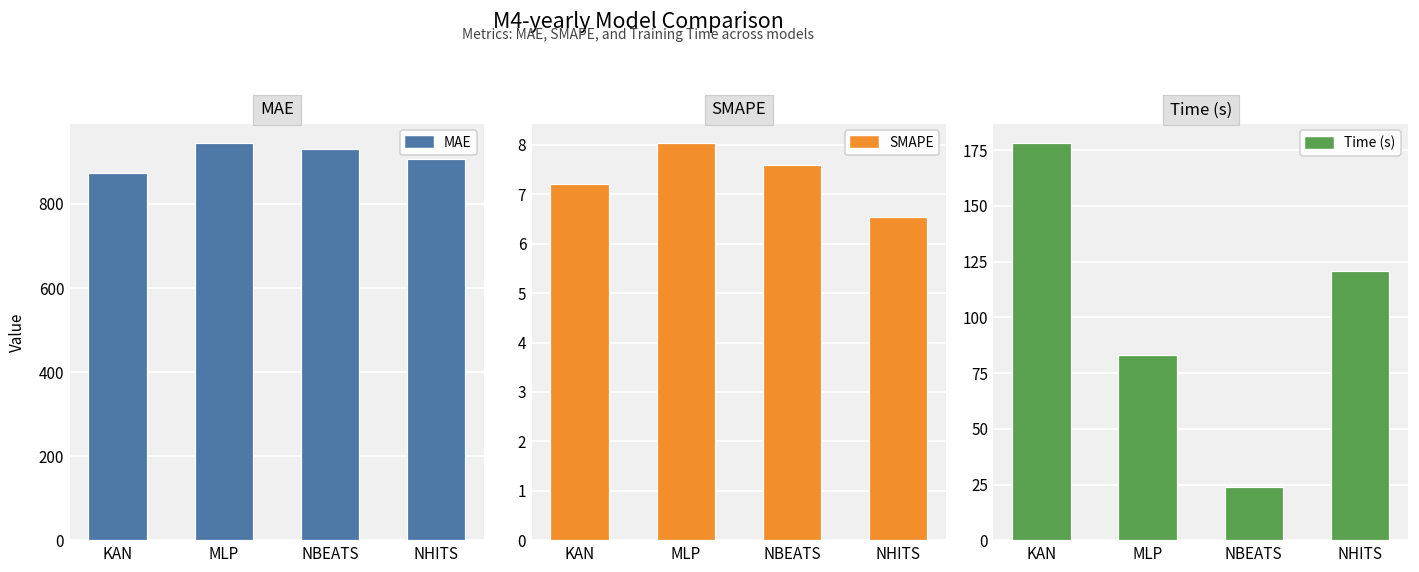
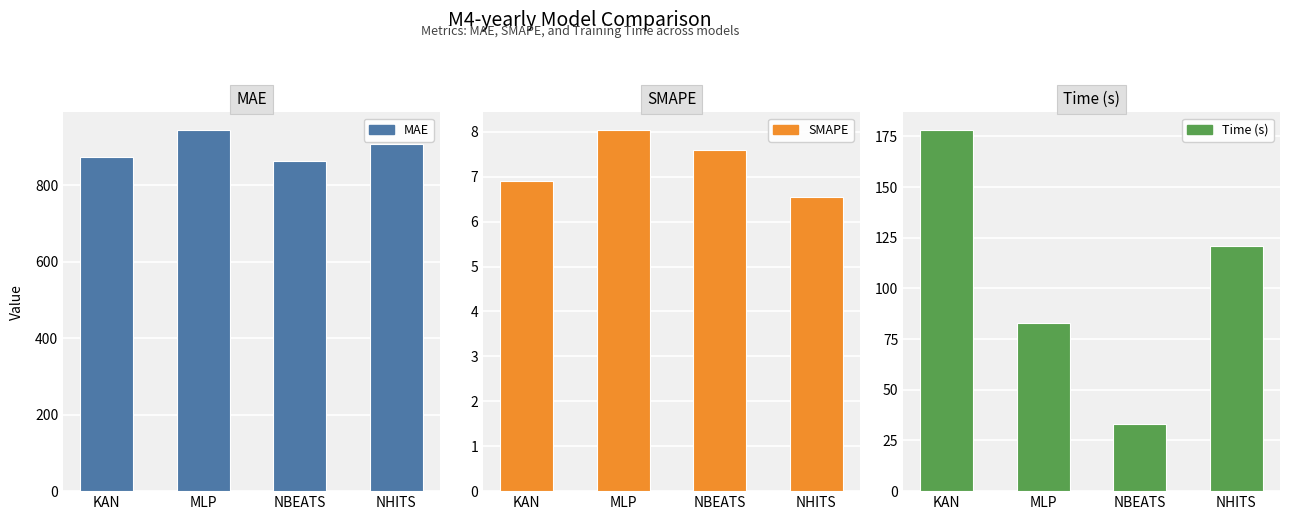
MAE, NBEATS: 930 -> 860
SMAPE, KAN: 7.2 -> 6.9
Time (s), NBEATS: 24 -> 33
